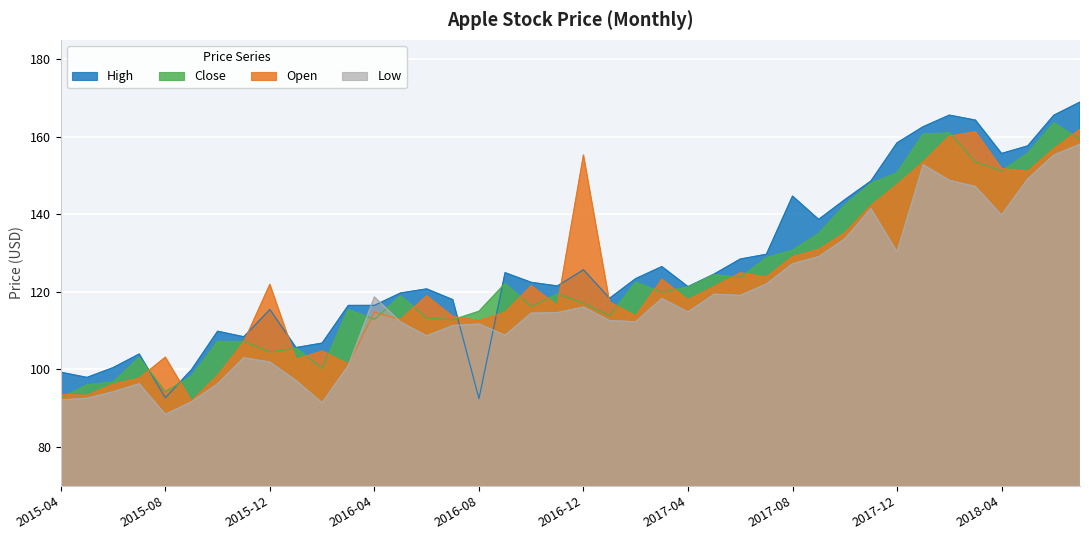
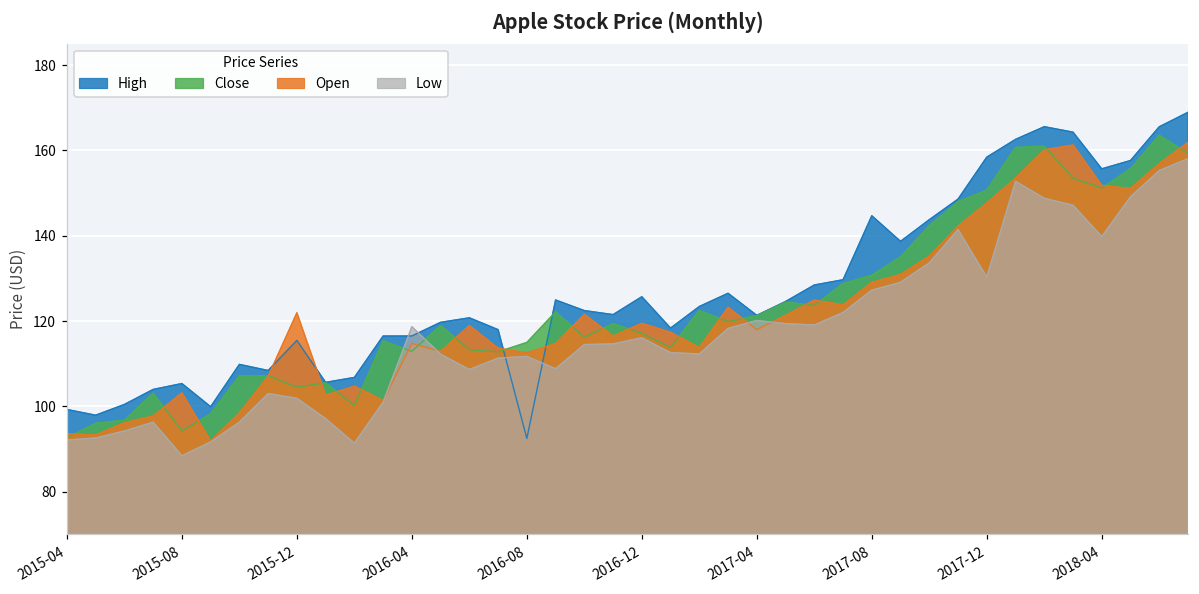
High, 2015-08: 93 -> 105
Open, 2016-12: 155 -> 120
Low, 2017-04: 115 -> 120
